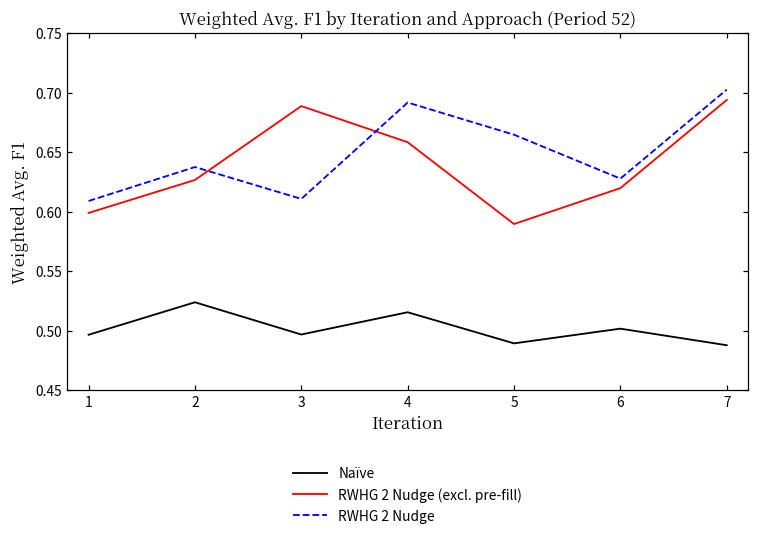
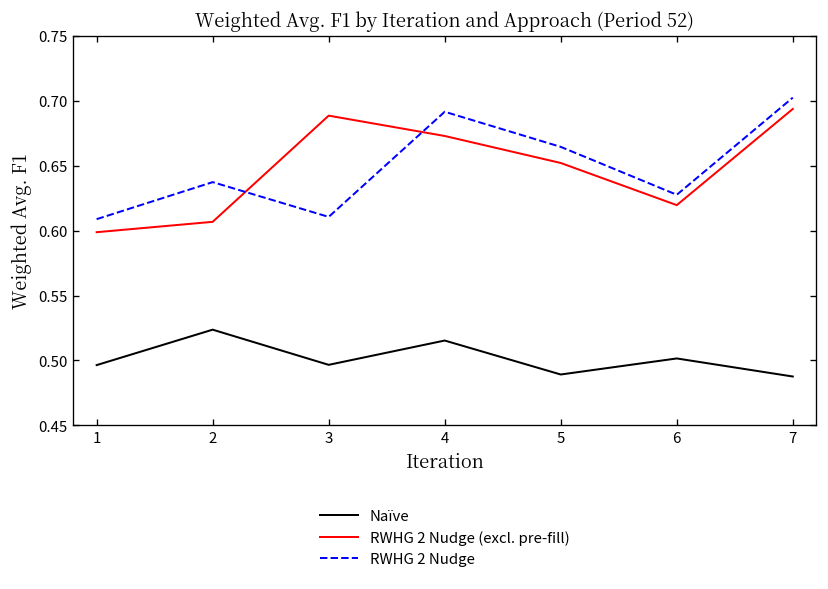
RWHG 2 Nudge (excl. pre-fill), 2: 0.627 -> 0.607
RWHG 2 Nudge (excl. pre-fill), 4: 0.658 -> 0.673
RWHG 2 Nudge (excl. pre-fill), 5: 0.590 -> 0.652
